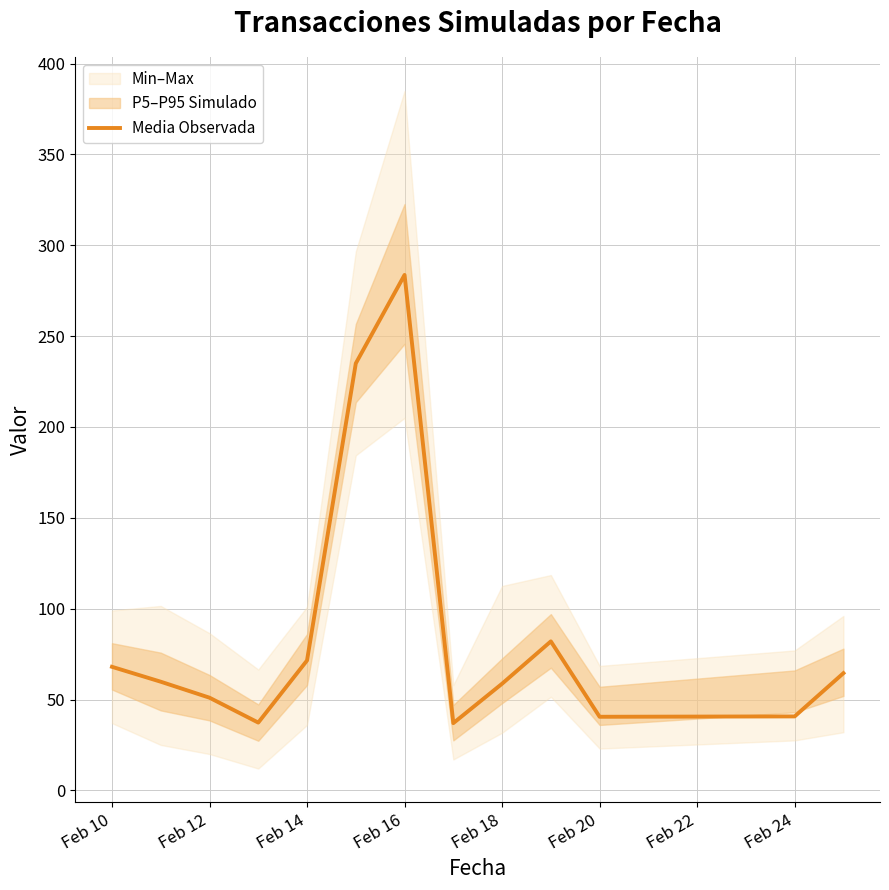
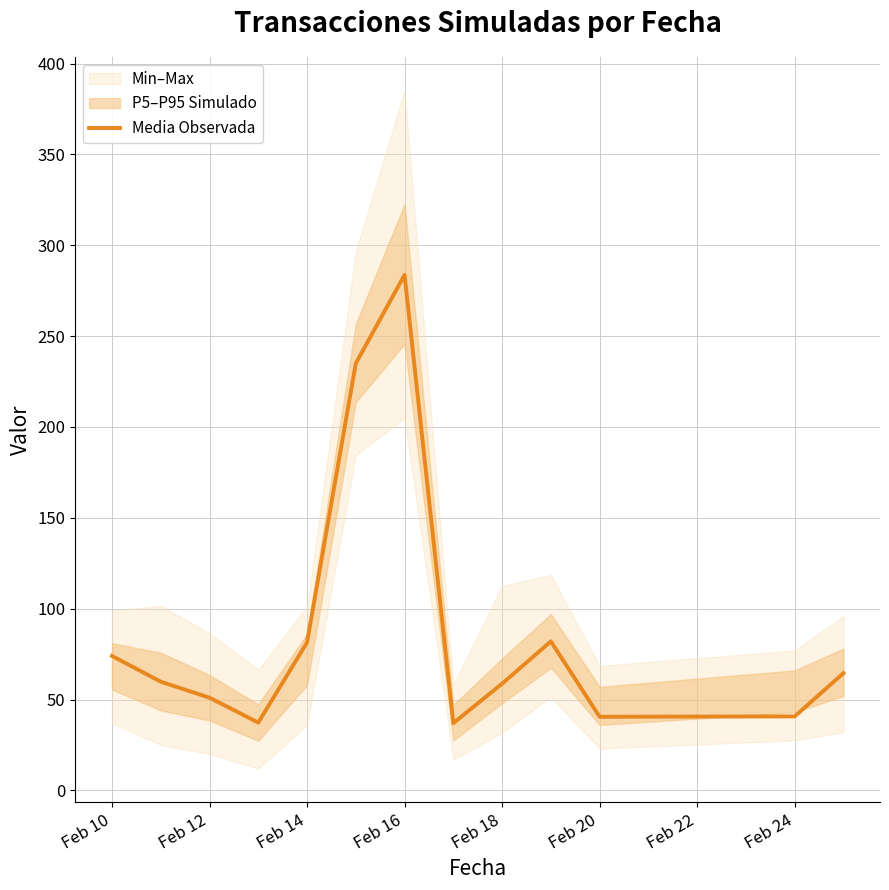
Media Observada, Feb 10: 68 -> 74
Media Observada, Feb 14: 72 -> 81
